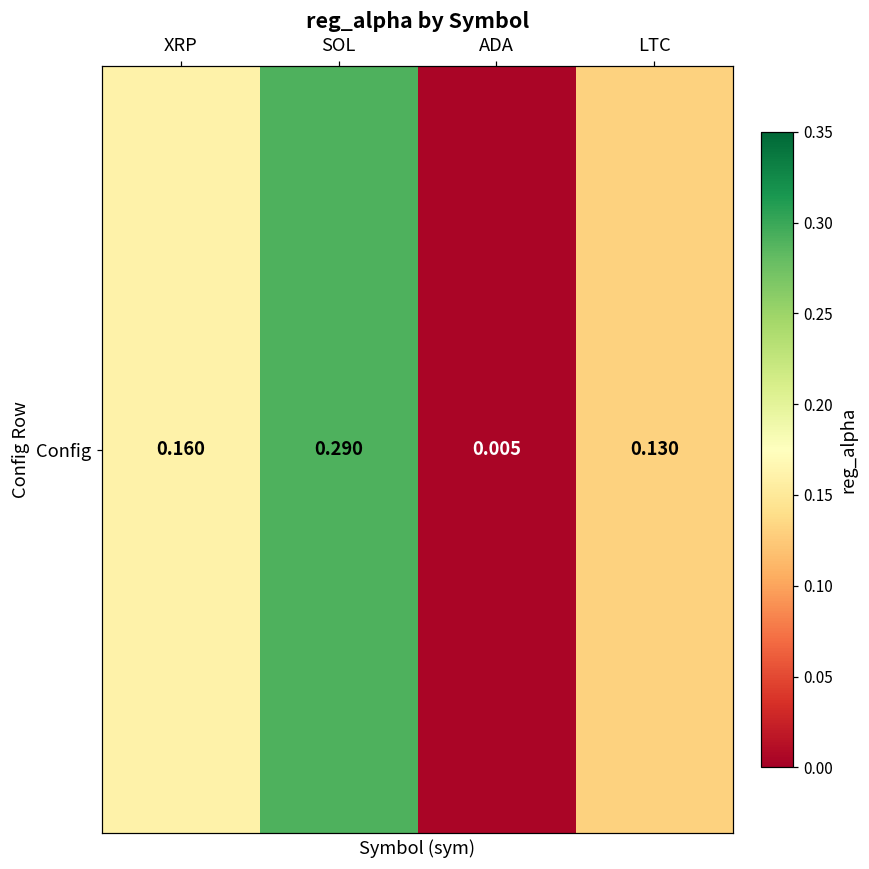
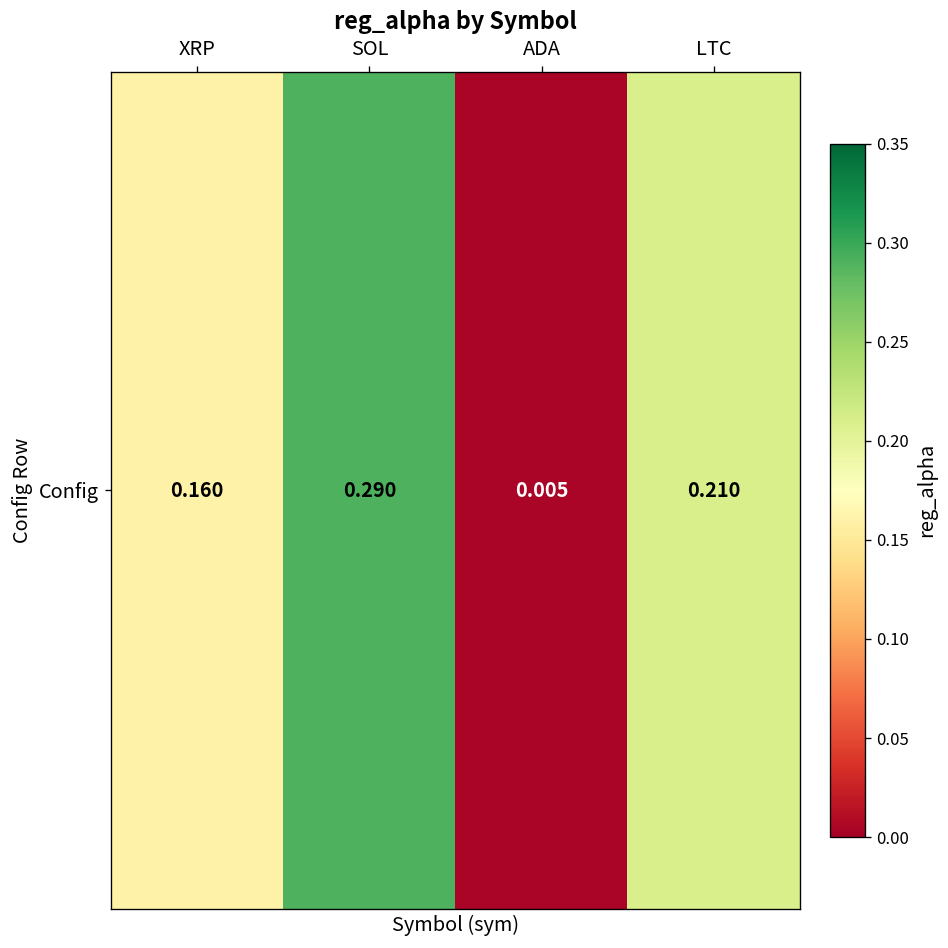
Config, LTC: 0.130 -> 0.210
